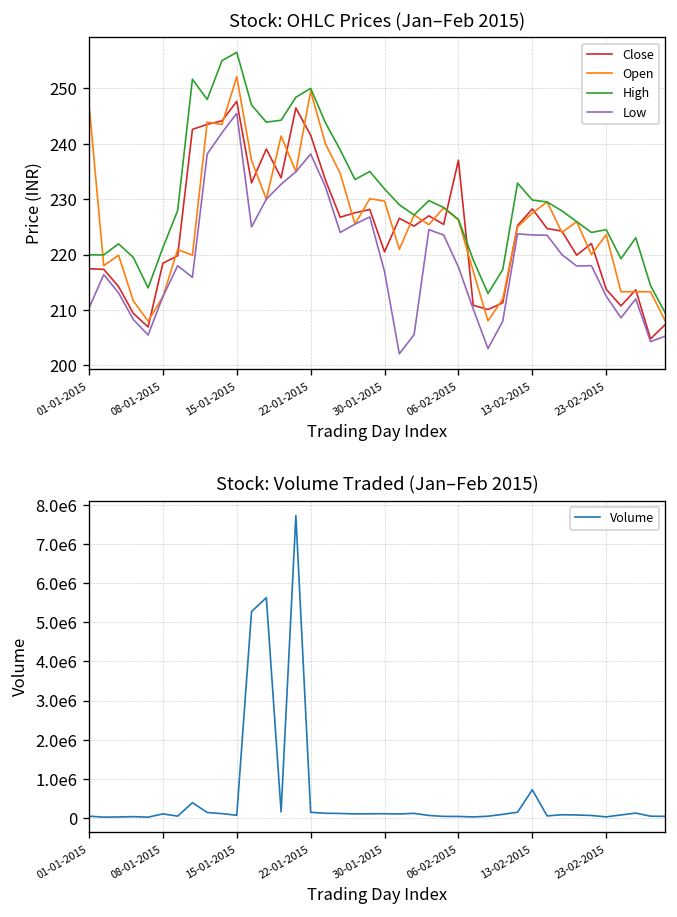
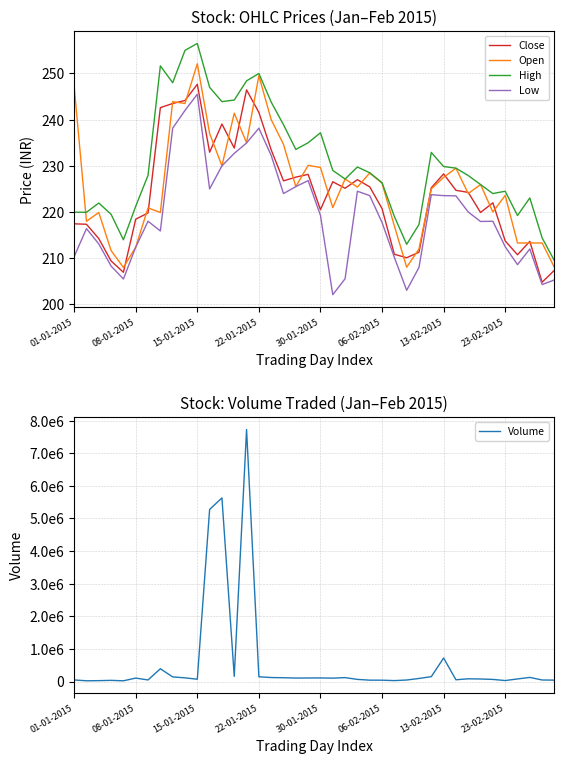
Stock: OHLC Prices (Jan–Feb 2015), High, 30-01-2015: 232 -> 237
Stock: OHLC Prices (Jan–Feb 2015), Low, 30-01-2015: 217 -> 219
Stock: OHLC Prices (Jan–Feb 2015), Close, 06-02-2015: 237 -> 221
